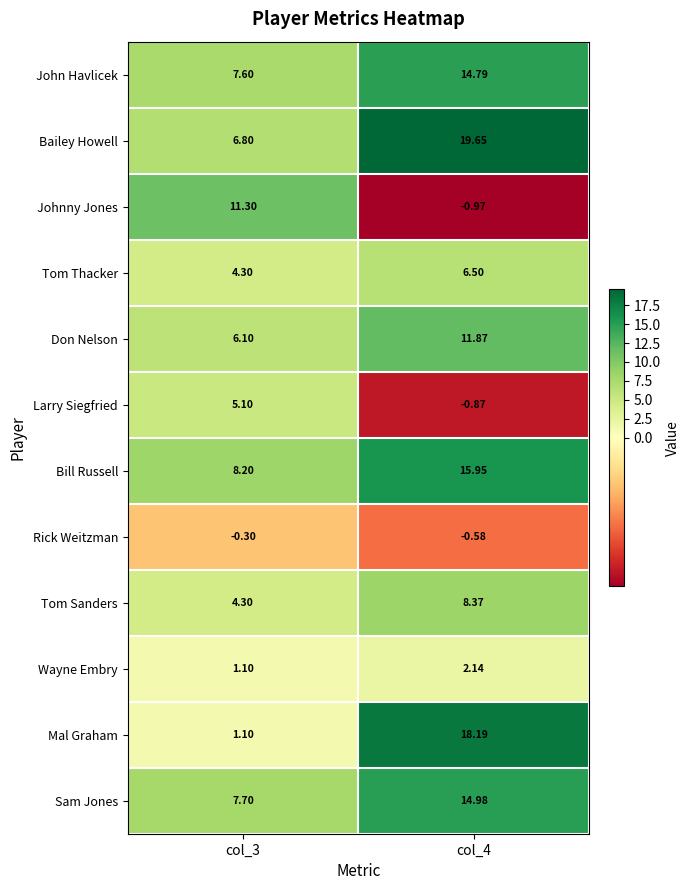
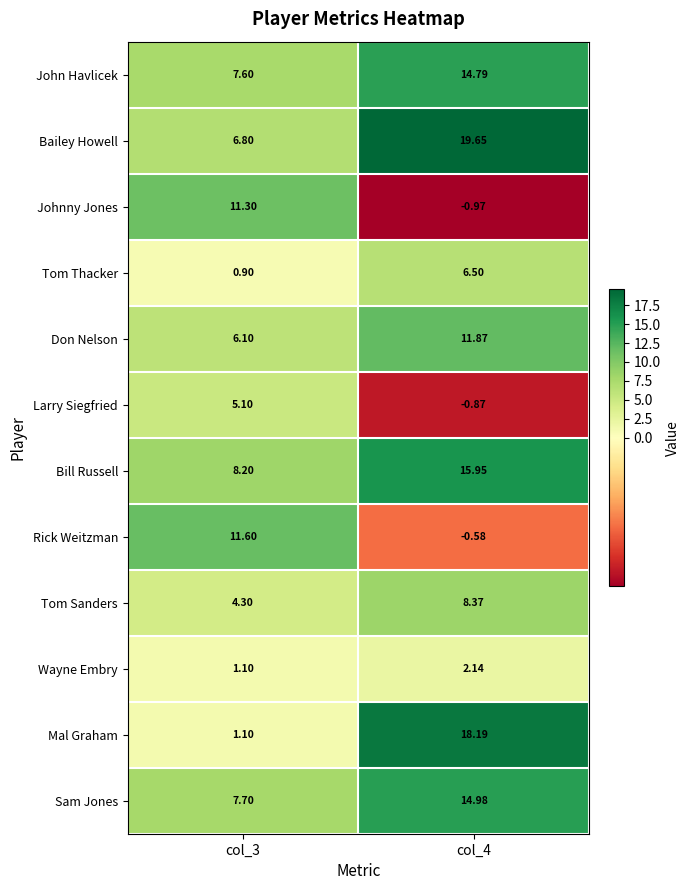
Tom Thacker, col_3: 4.30 -> 0.90
Rick Weitzman, col_3: -0.30 -> 11.60
